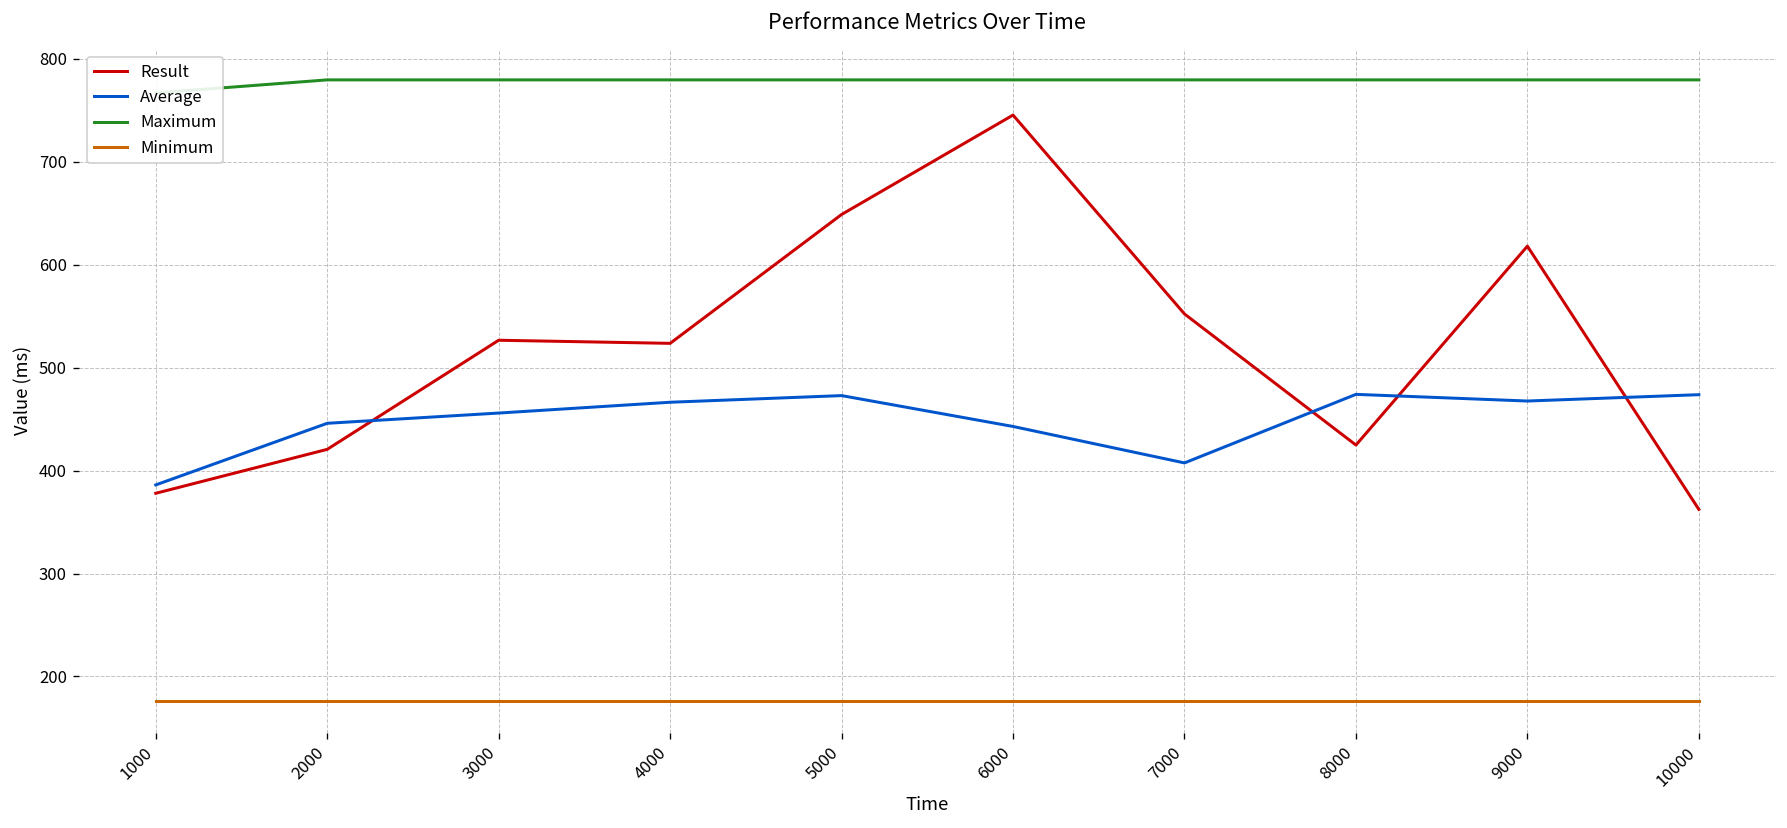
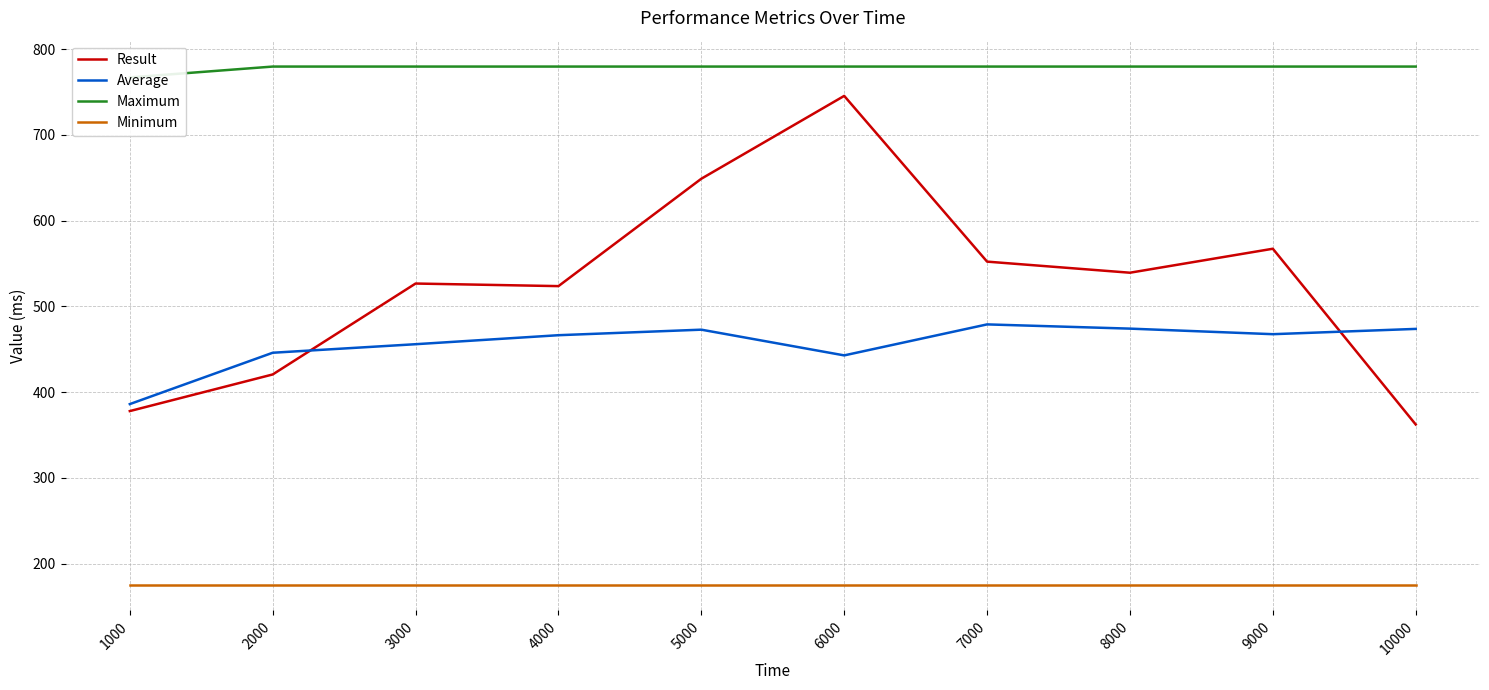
Average, 7000: 410 -> 480
Result, 8000: 420 -> 540
Result, 9000: 620 -> 570
